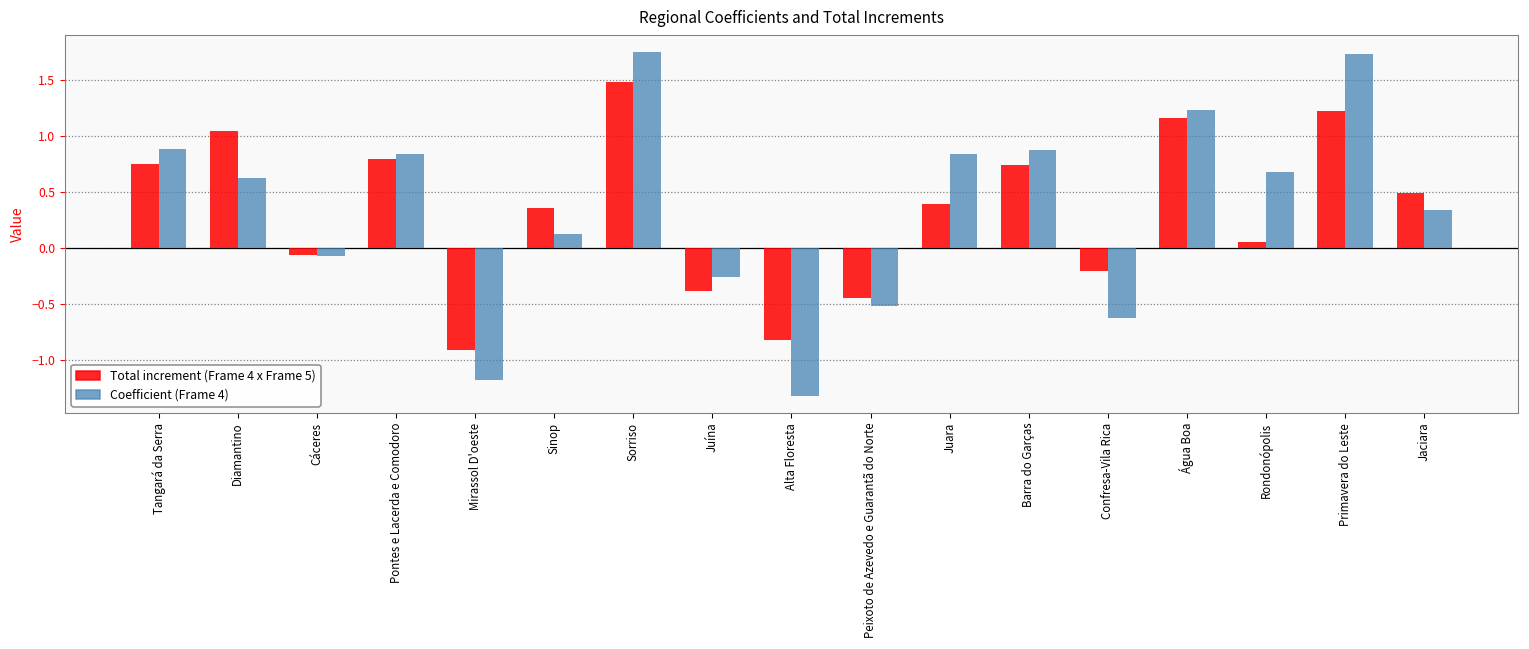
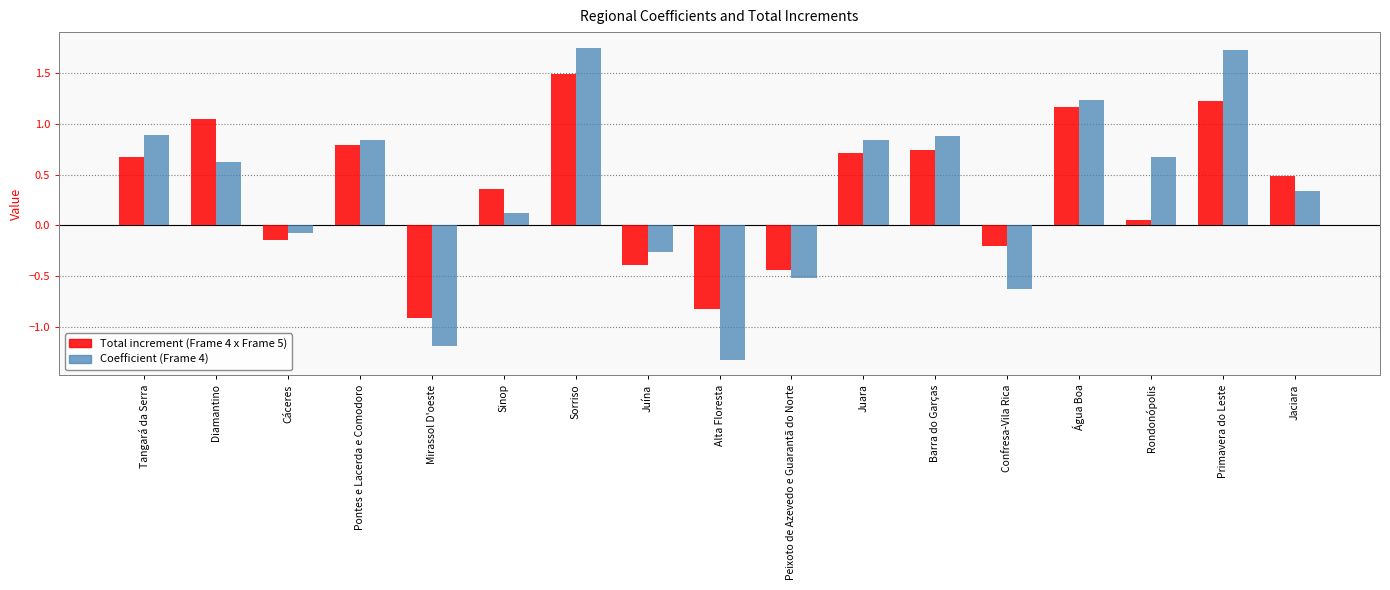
Total increment (Frame 4 x Frame 5), Tangará da Serra: 0.75 -> 0.67
Total increment (Frame 4 x Frame 5), Cáceres: -0.06 -> -0.14
Total increment (Frame 4 x Frame 5), Juara: 0.40 -> 0.71
